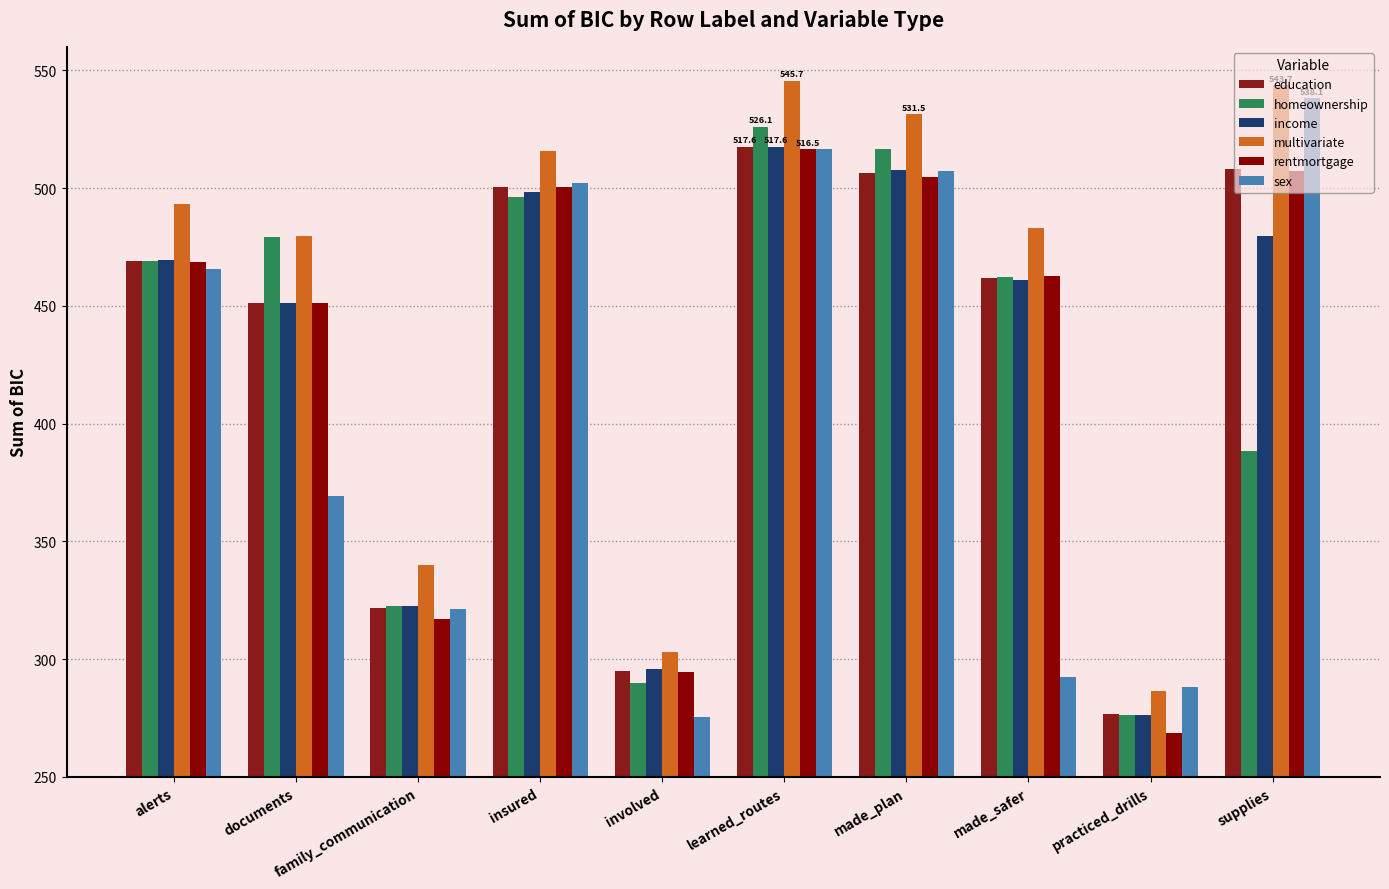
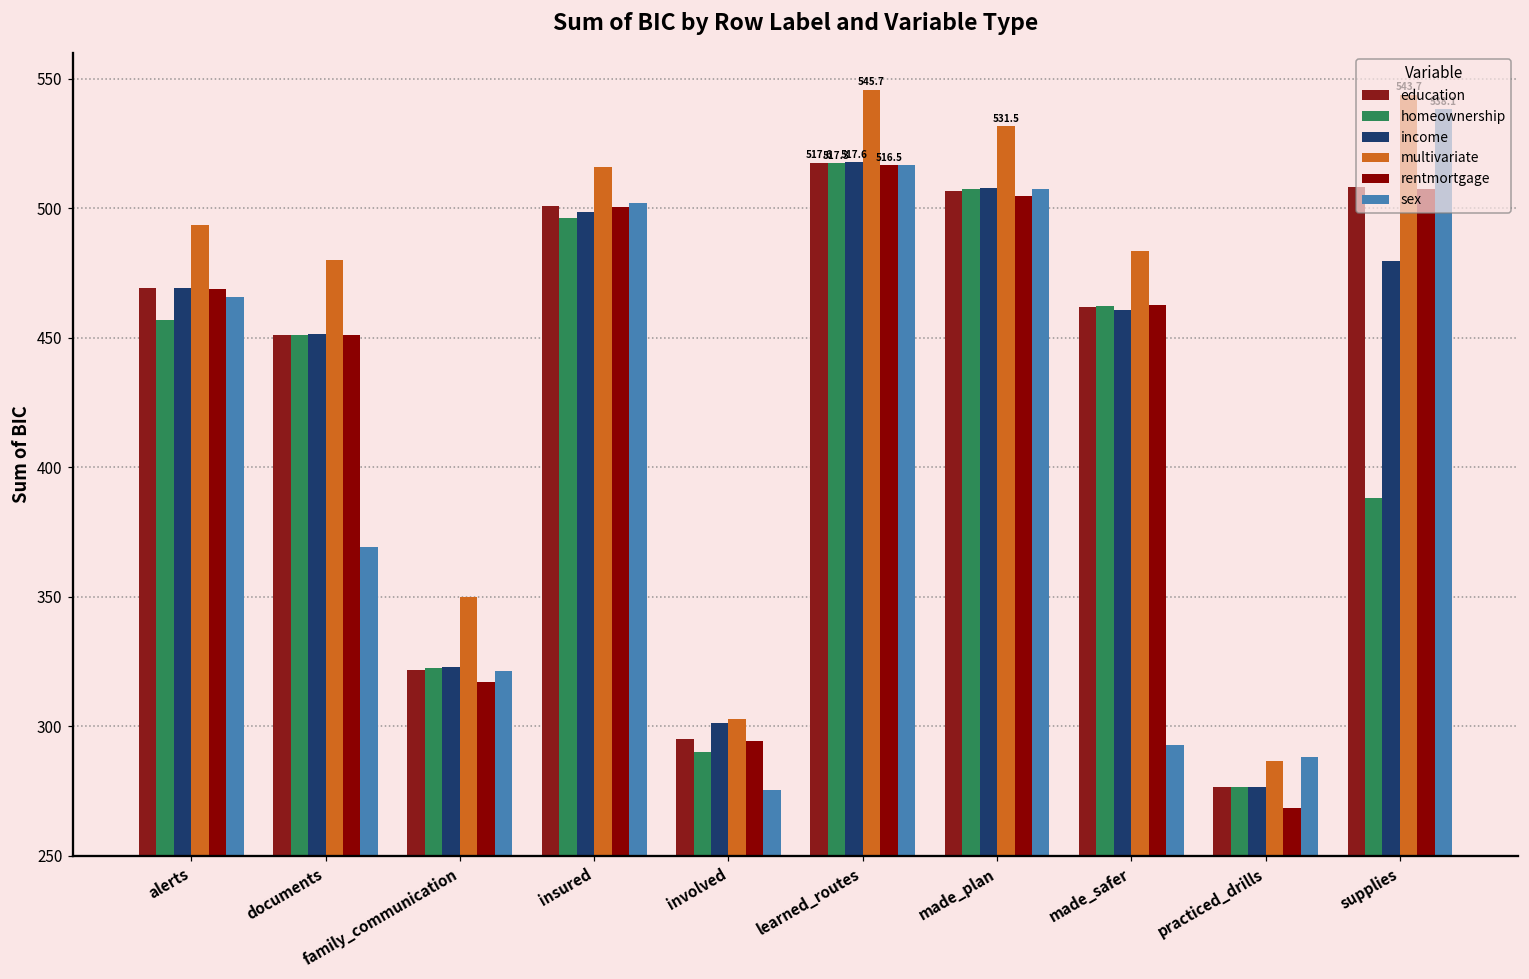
homeownership, alerts: 469 -> 457
homeownership, documents: 479 -> 451
multivariate, family_communication: 340 -> 350
income, involved: 296 -> 301
homeownership, learned_routes: 526.1 -> 517.3
homeownership, made_plan: 517 -> 507
